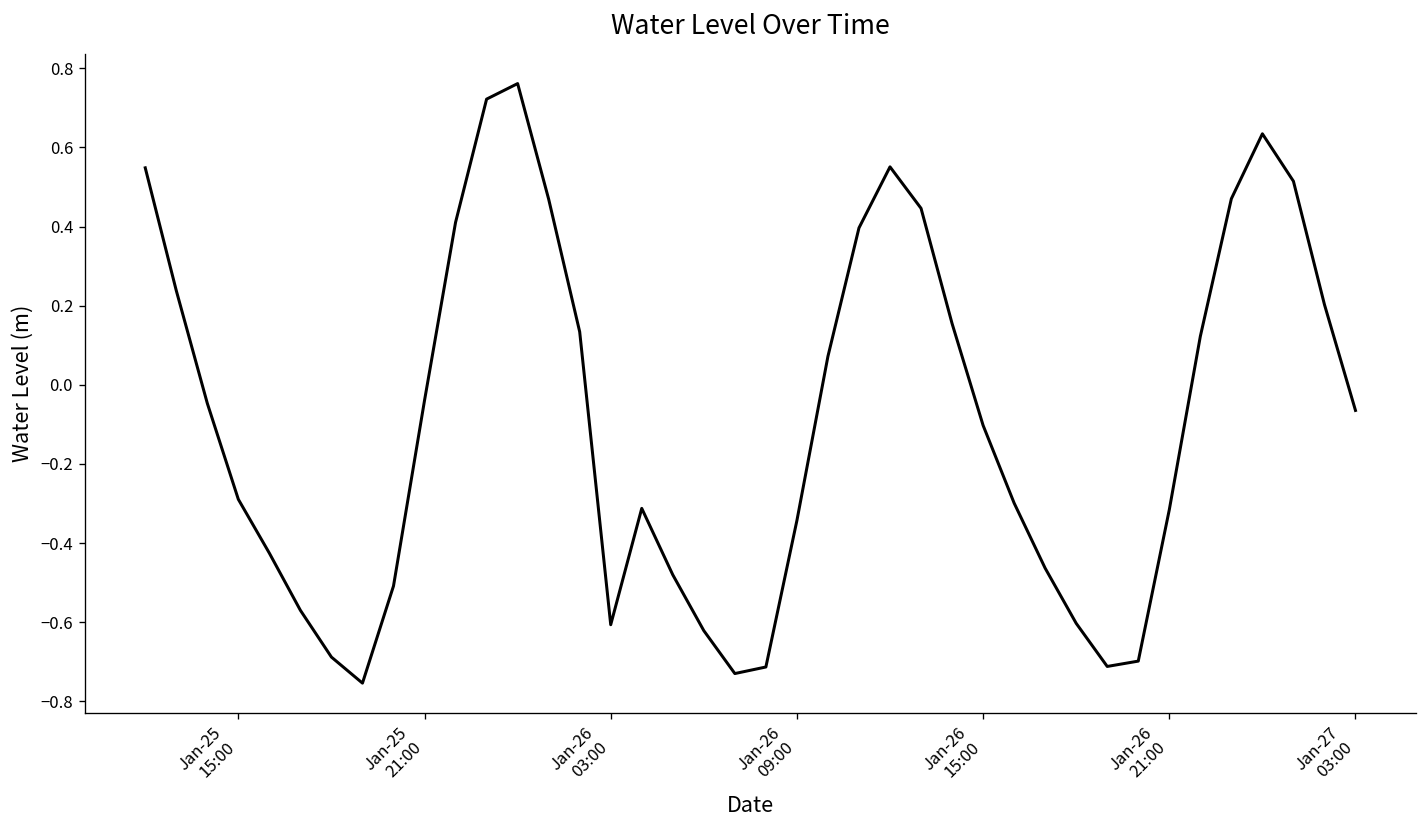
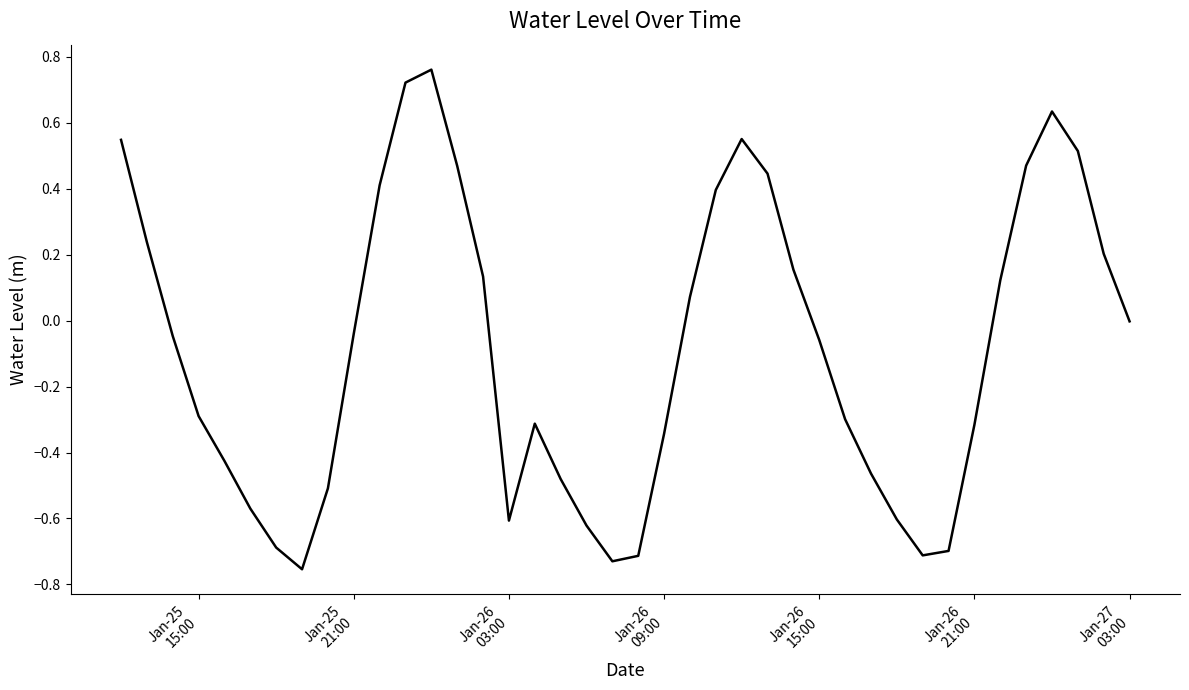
Jan-26 15:00: -0.10 -> -0.06
Jan-27 03:00: -0.06 -> 0.00
